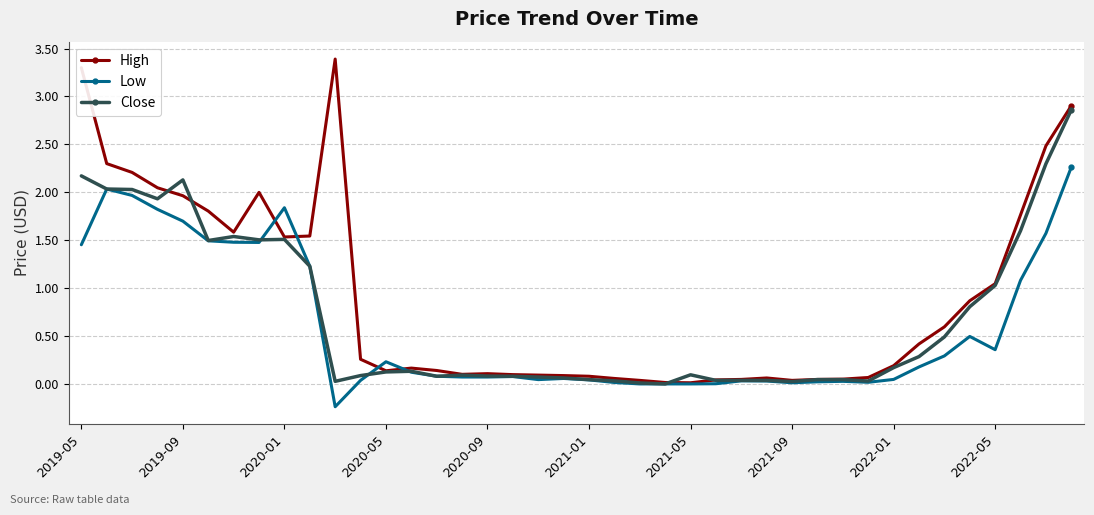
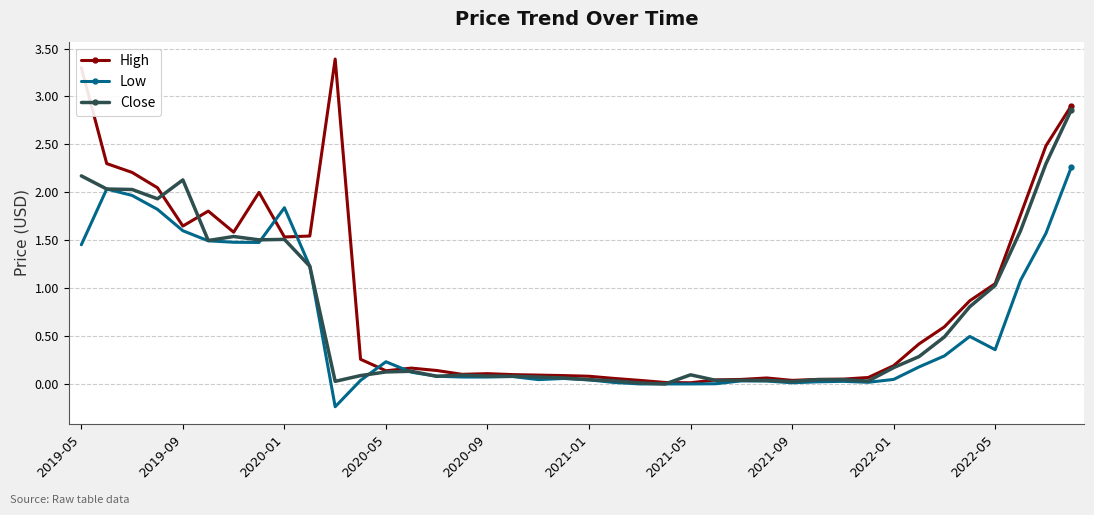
High, 2019-09: 2.0 -> 1.6
Low, 2019-09: 1.7 -> 1.6
